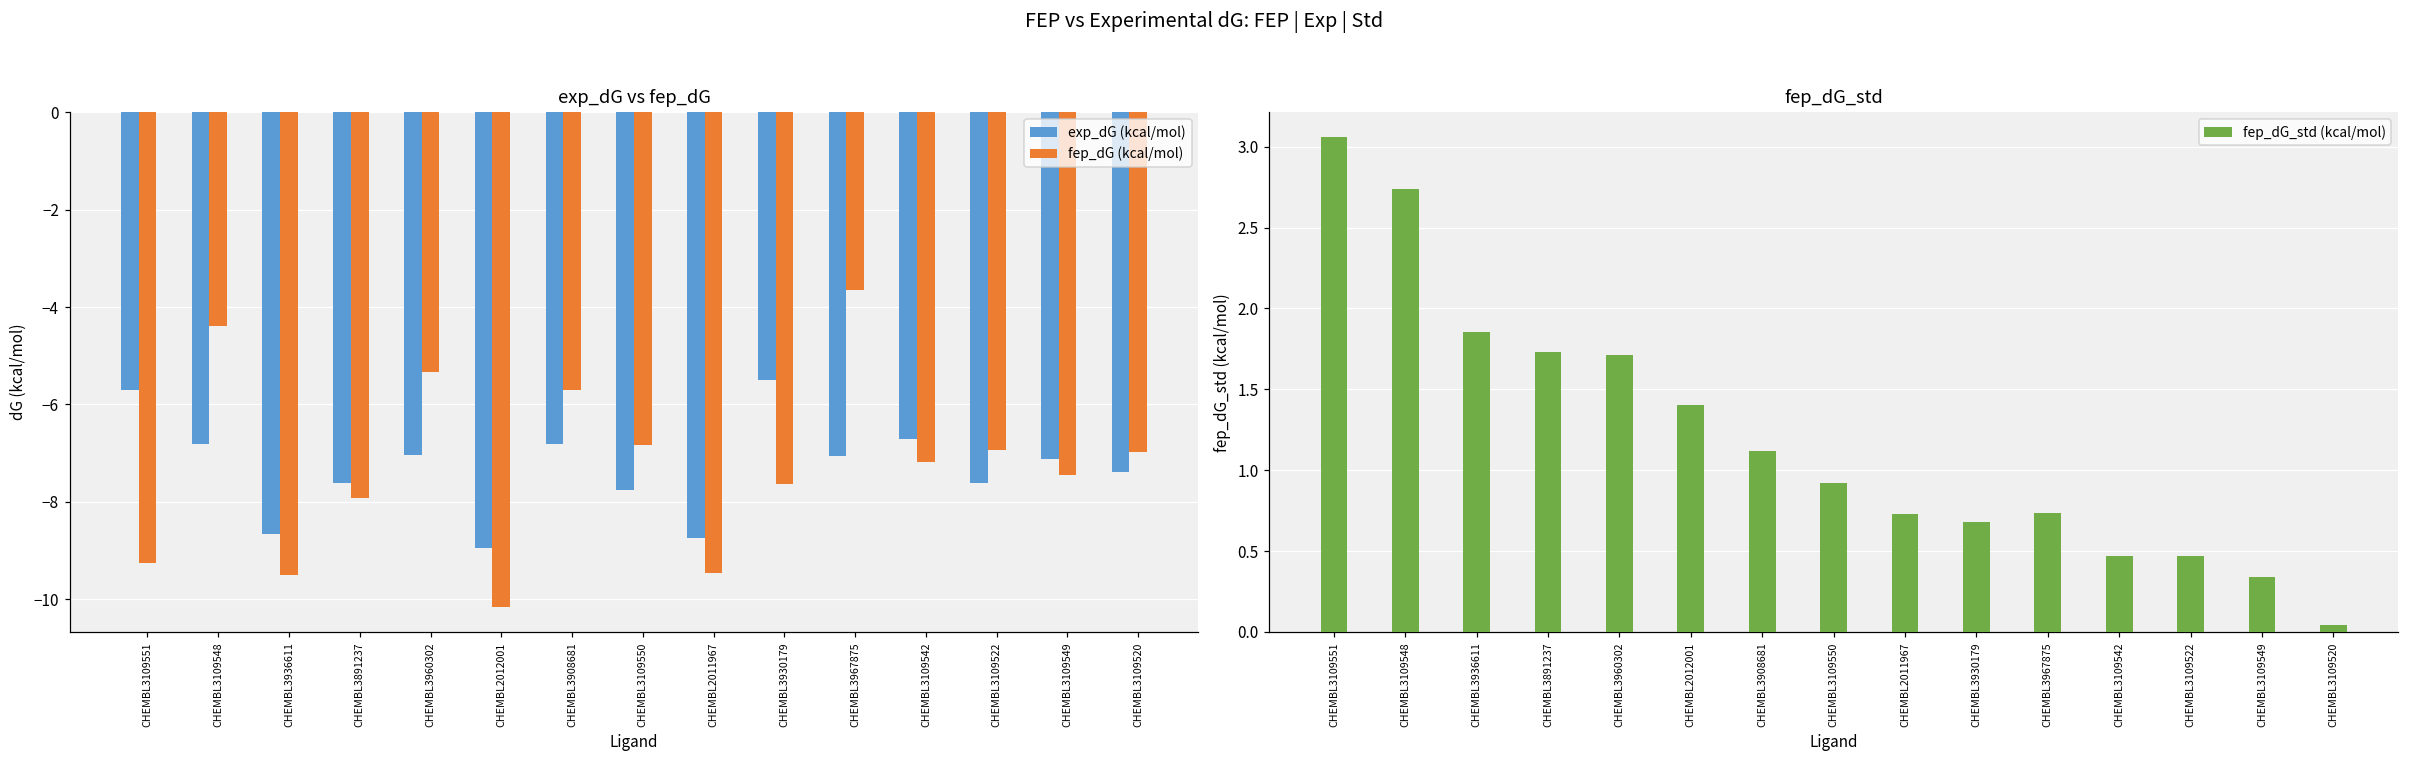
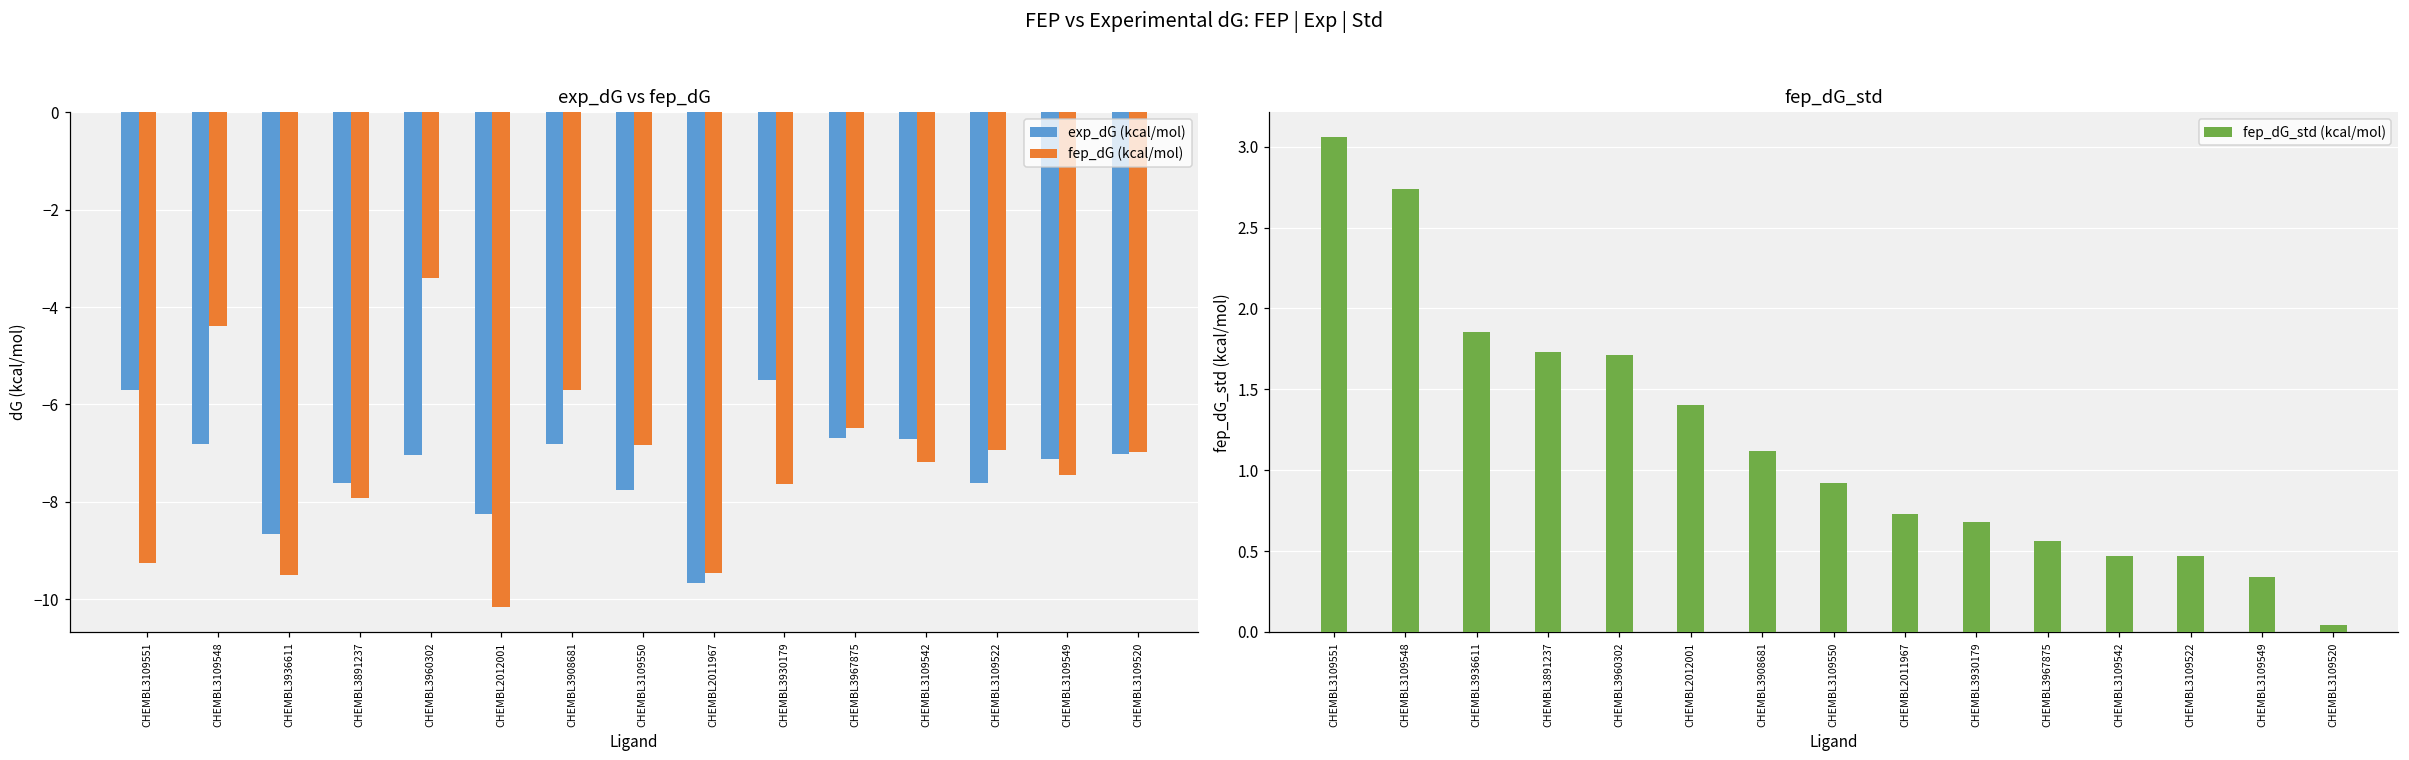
exp_dG vs fep_dG, fep_dG (kcal/mol), CHEMBL3960302: -5.3 -> -3.4
exp_dG vs fep_dG, exp_dG (kcal/mol), CHEMBL2012001: -8.9 -> -8.3
exp_dG vs fep_dG, exp_dG (kcal/mol), CHEMBL2011967: -8.7 -> -9.7
exp_dG vs fep_dG, exp_dG (kcal/mol), CHEMBL3967875: -7.1 -> -6.7
exp_dG vs fep_dG, fep_dG (kcal/mol), CHEMBL3967875: -3.6 -> -6.5
exp_dG vs fep_dG, exp_dG (kcal/mol), CHEMBL3109520: -7.4 -> -7.0
fep_dG_std, CHEMBL3967875: 0.73 -> 0.56
